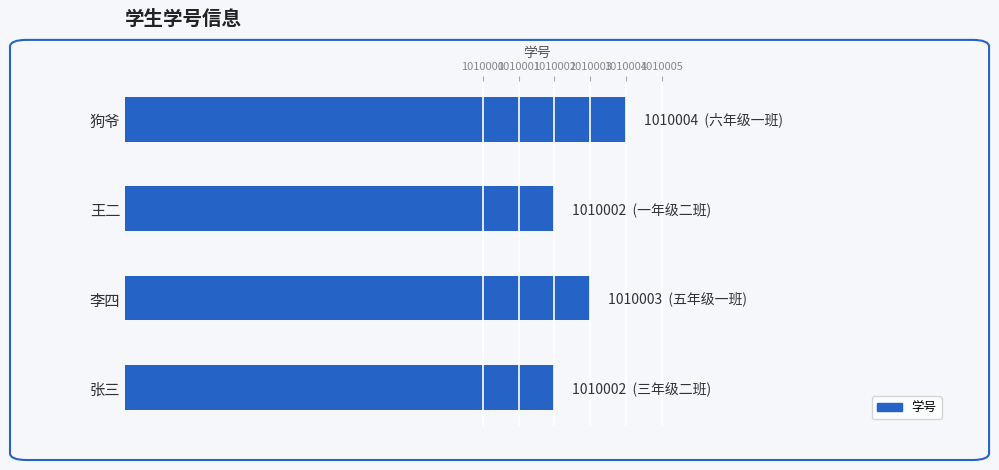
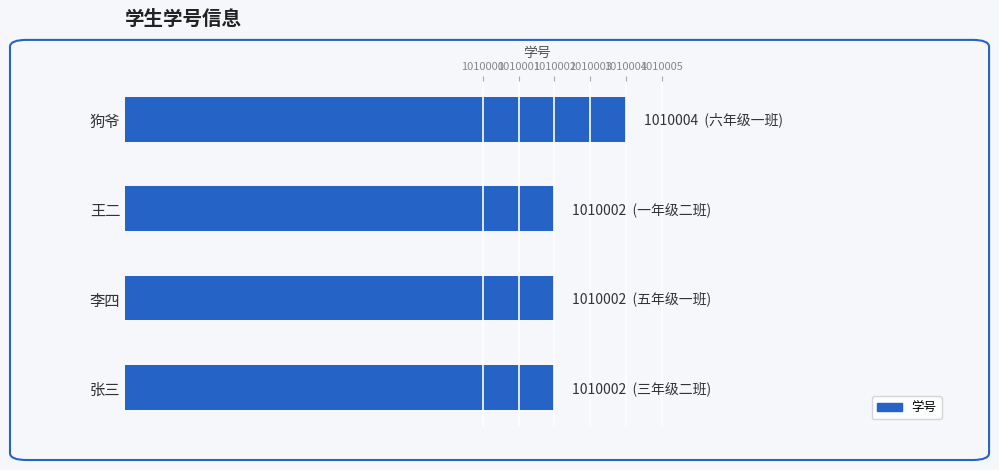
李四: 1010003 -> 1010002
